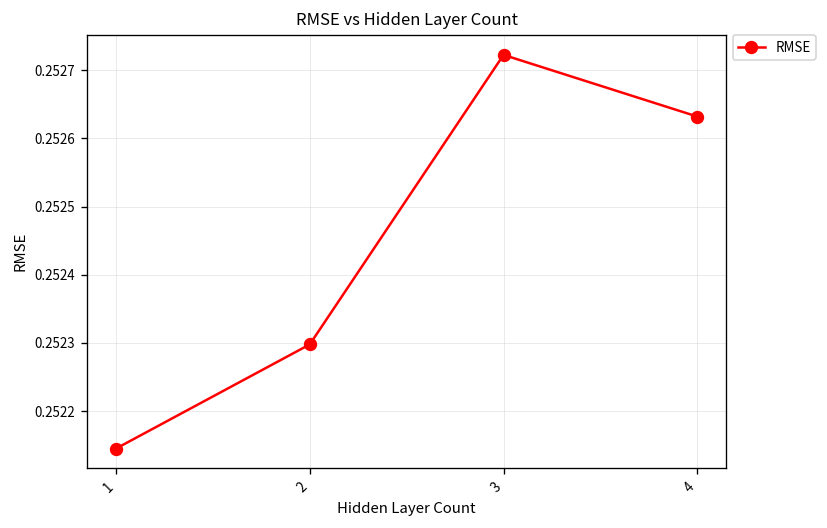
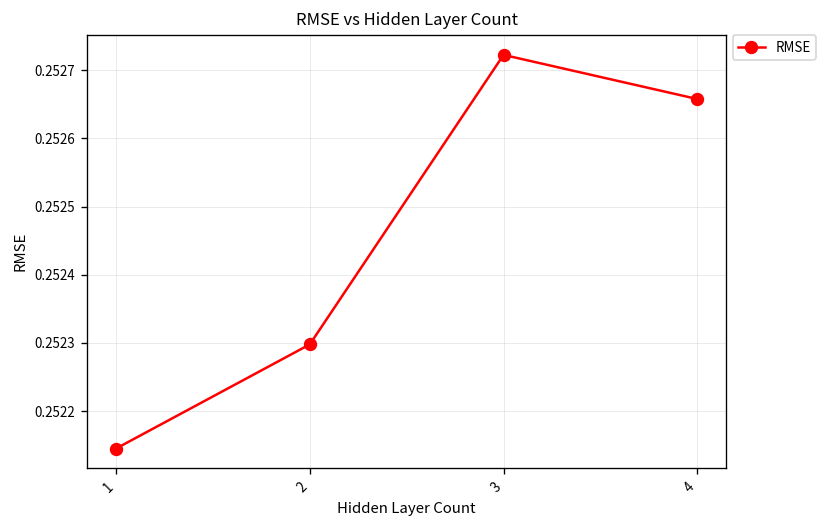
4: 0.25263 -> 0.25266
